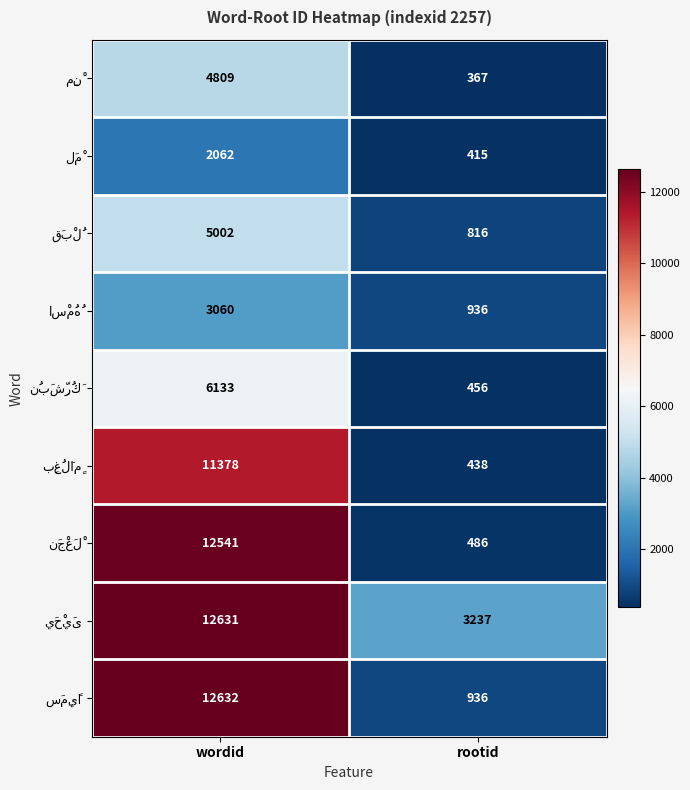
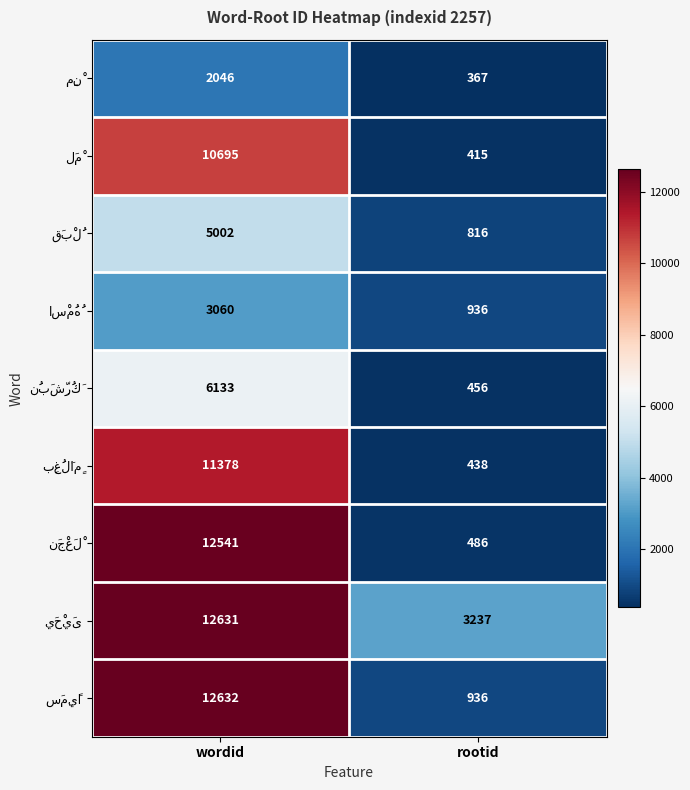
مِنْ, wordid: 4809 -> 2046
لَمْ, wordid: 2062 -> 10695
